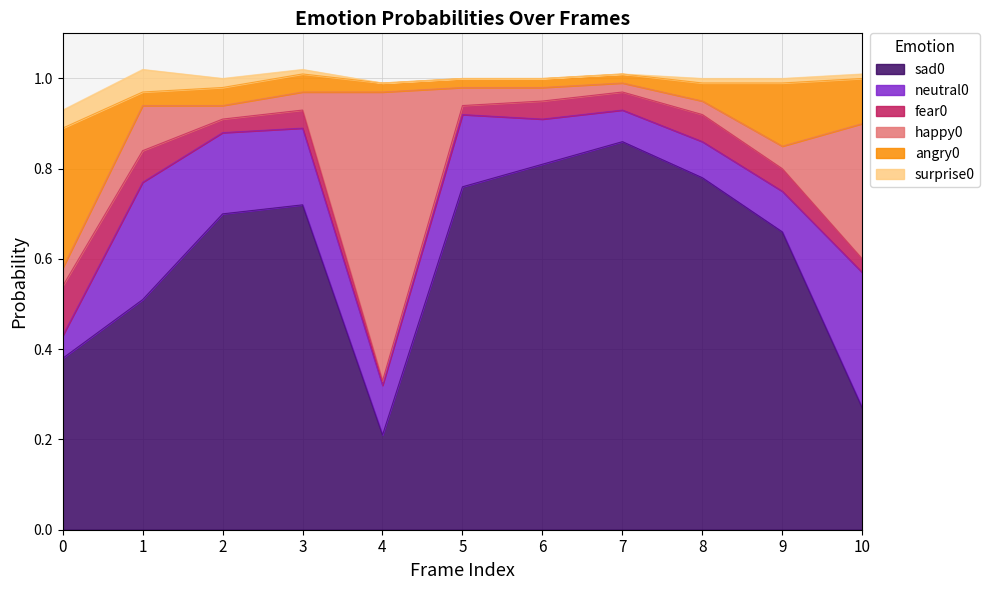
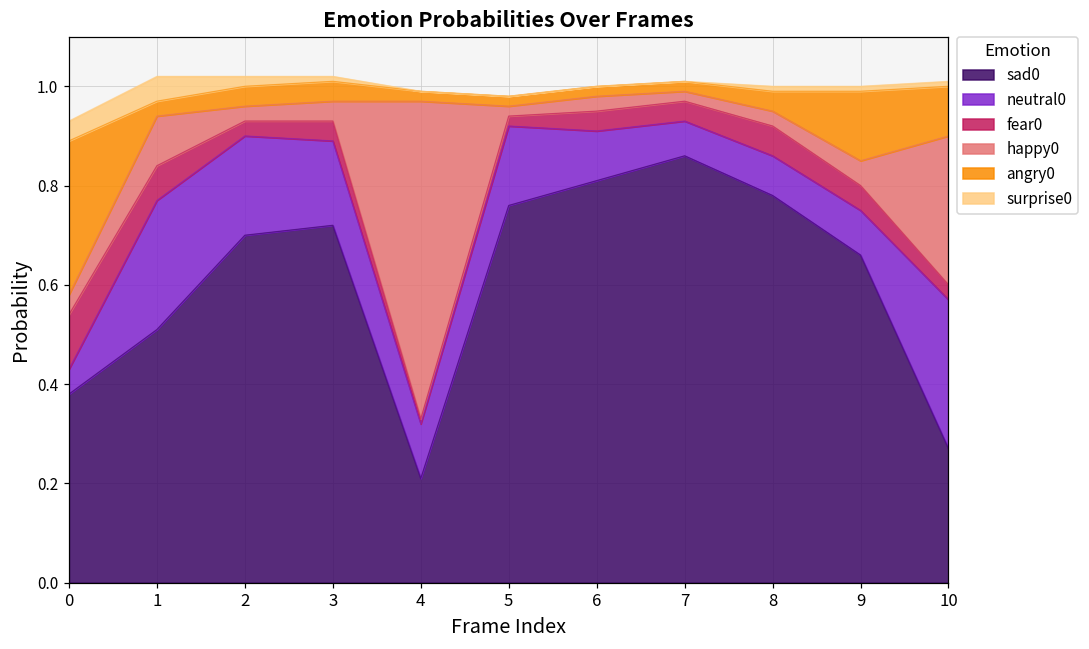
neutral0, 2: 0.18 -> 0.20
happy0, 5: 0.04 -> 0.02
